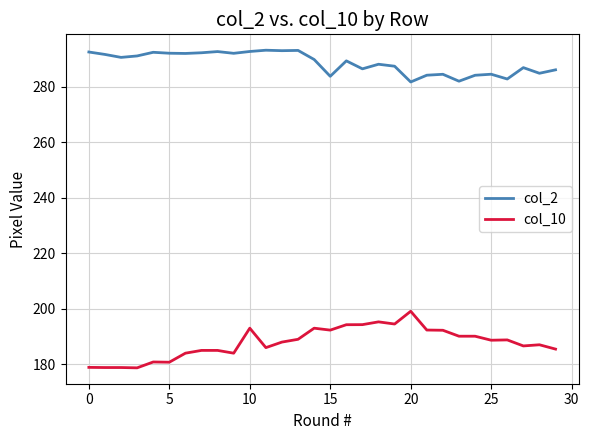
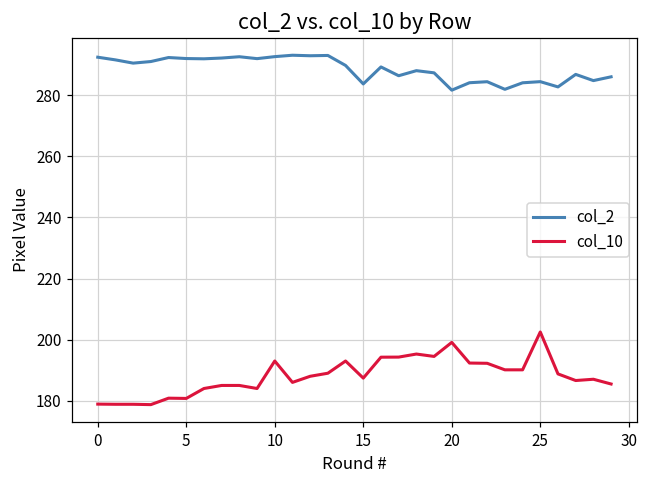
col_10, 15: 192 -> 187
col_10, 25: 189 -> 202
